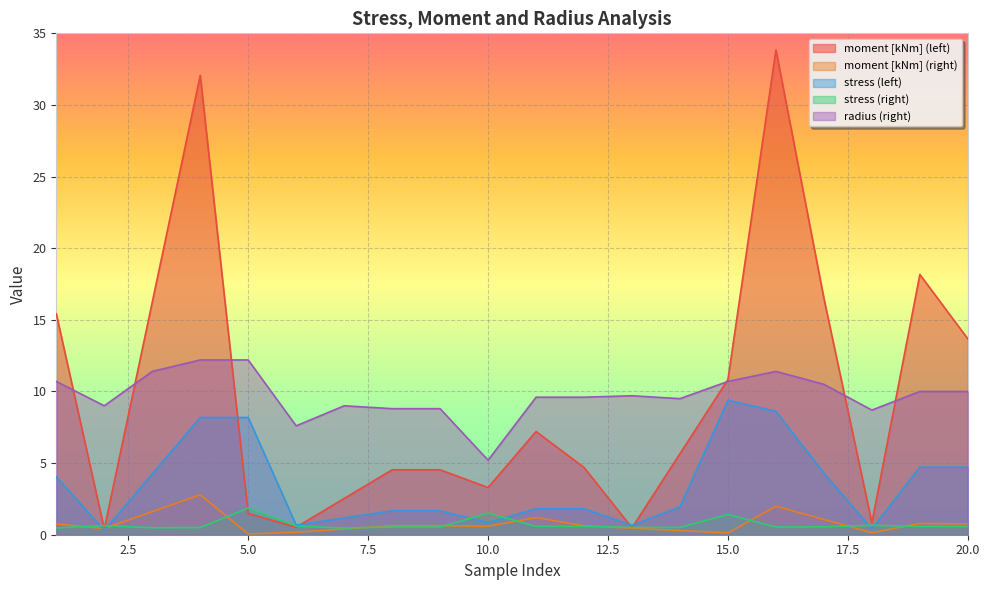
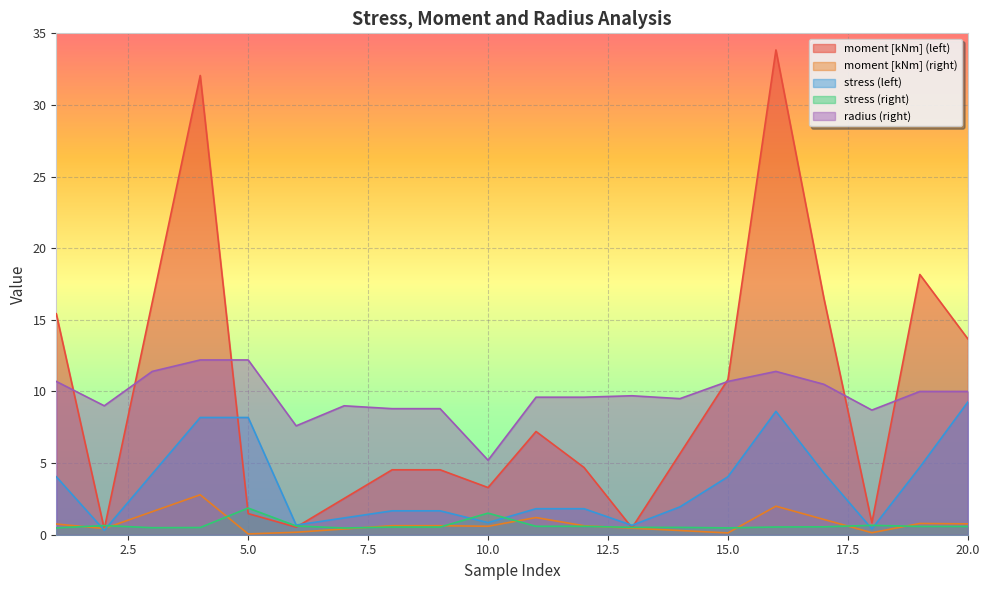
stress (left), 15.0: 9.4 -> 4.0
stress (right), 15.0: 1.4 -> 0.5
stress (left), 20.0: 4.7 -> 9.3
